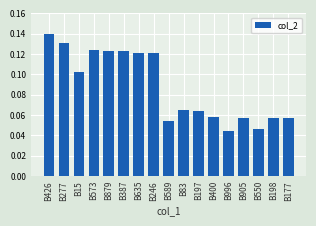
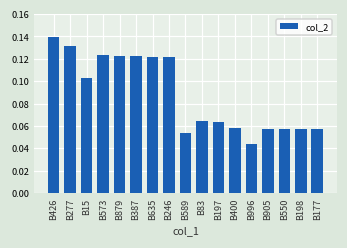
B550: 0.046 -> 0.057
